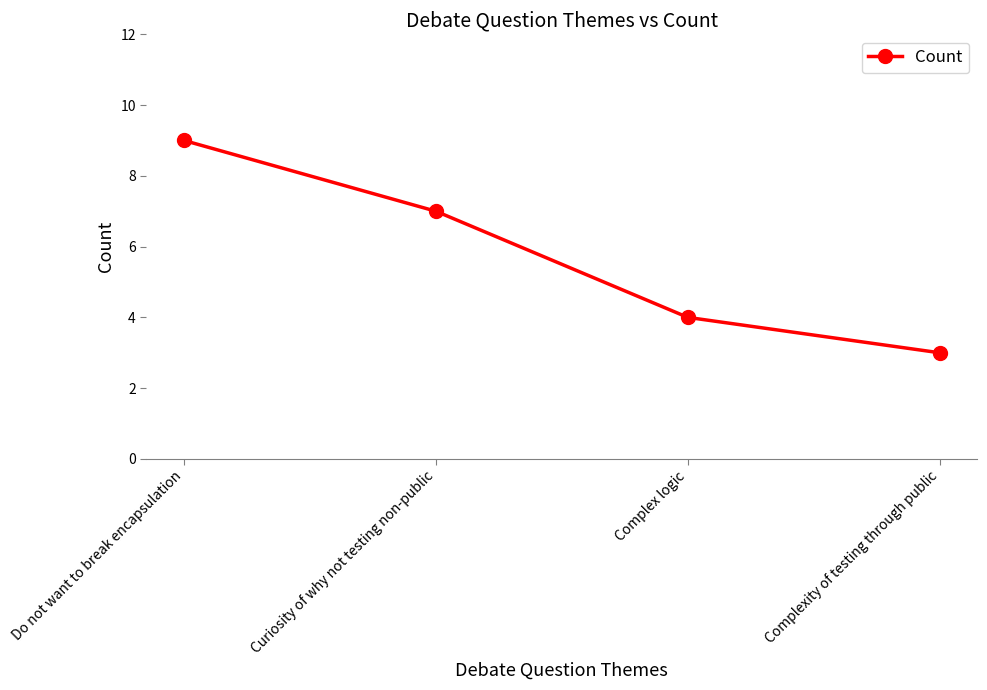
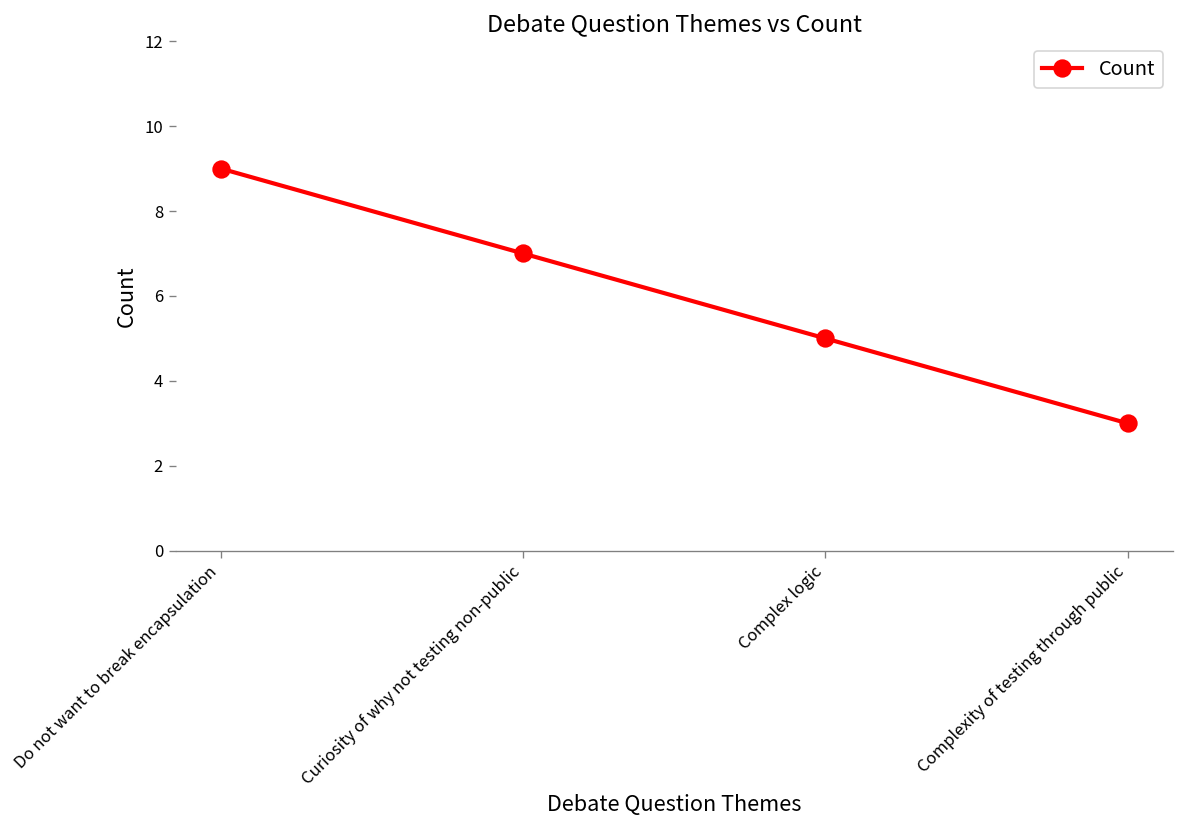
Complex logic: 4 -> 5
